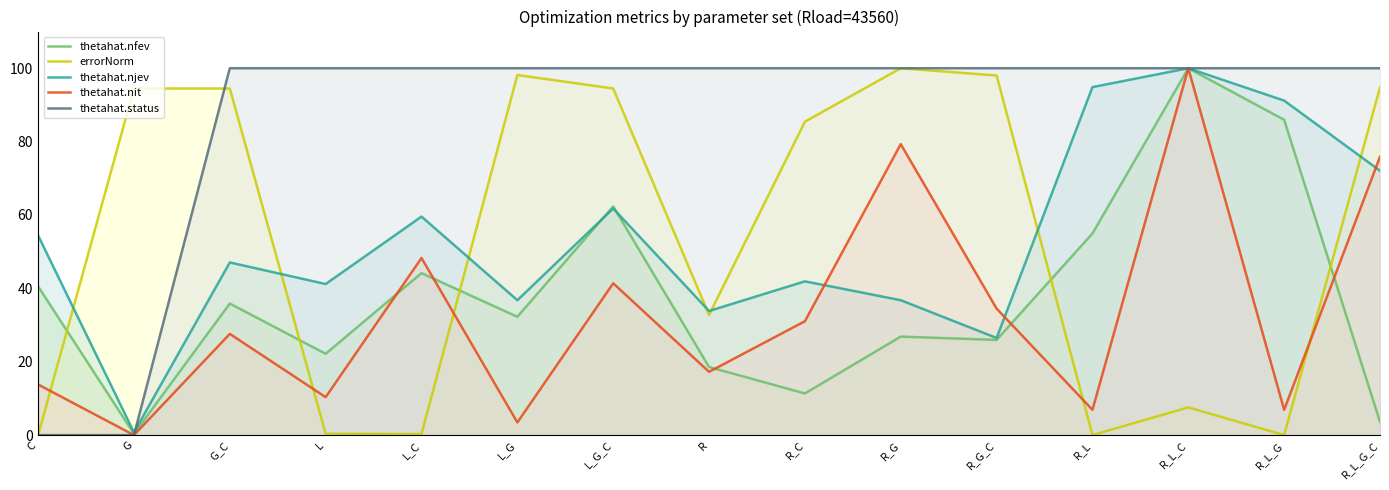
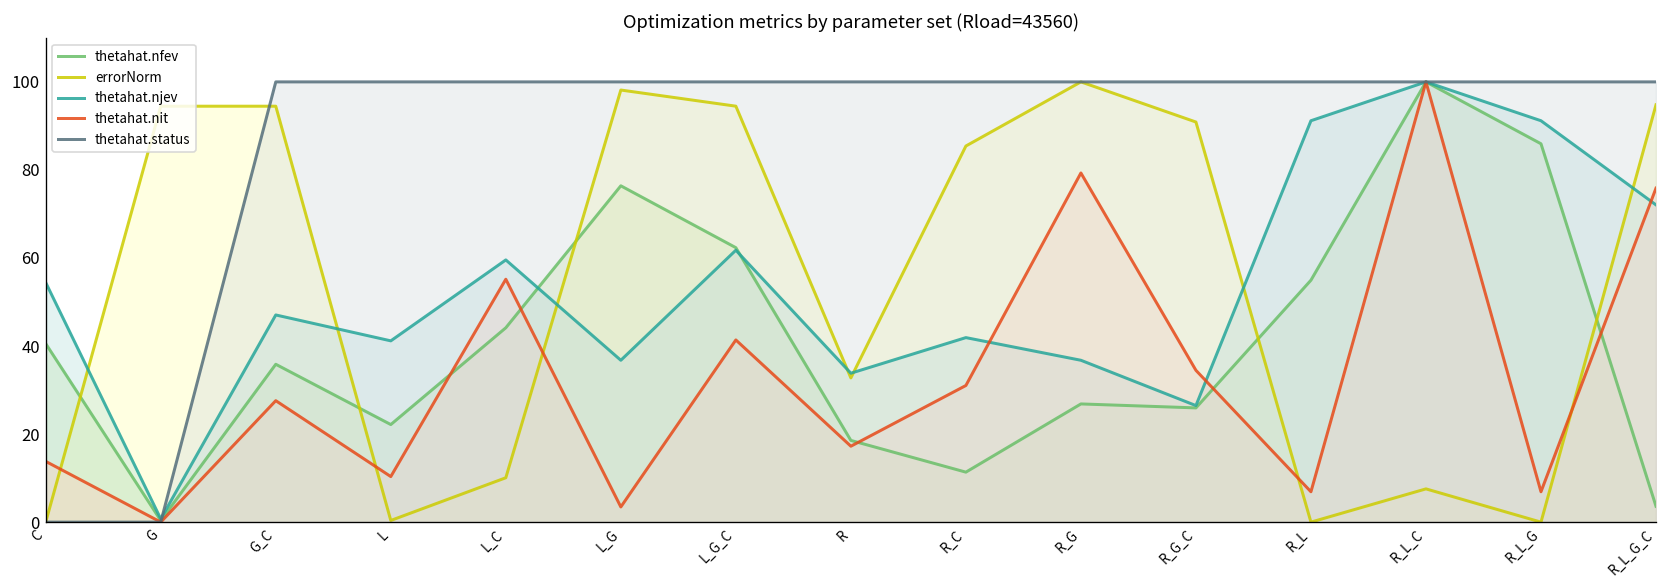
errorNorm, L_C: 0 -> 10
thetahat.nit, L_C: 48 -> 55
thetahat.nfev, L_G: 32 -> 76
errorNorm, R_G_C: 98 -> 91
thetahat.njev, R_L: 95 -> 91
